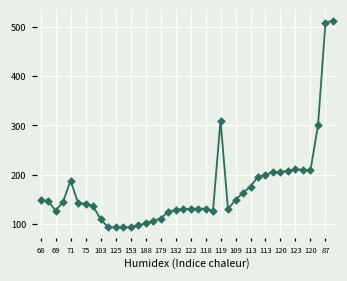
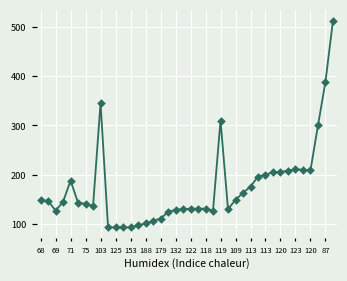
103: 110 -> 350
87: 510 -> 390
